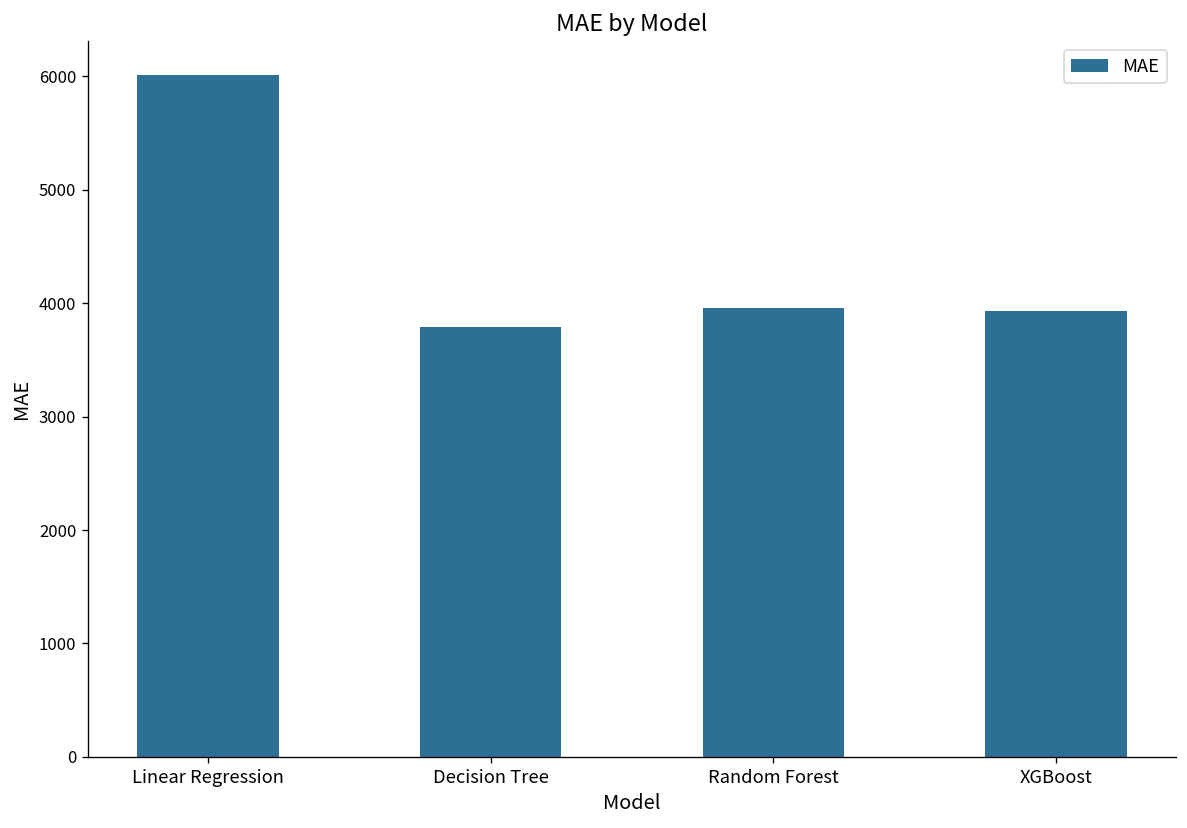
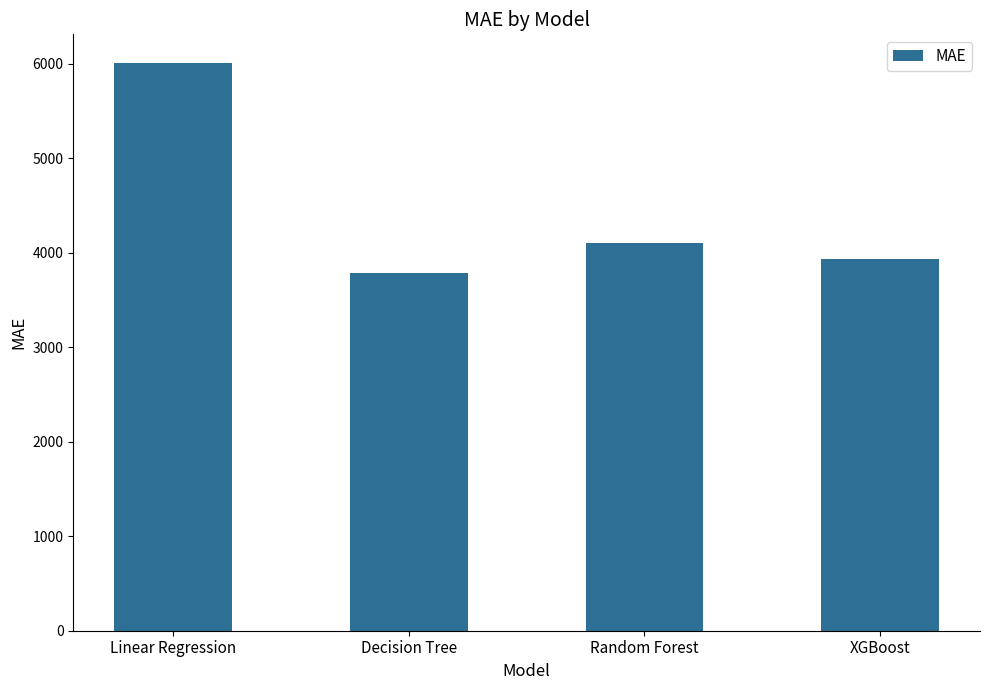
Random Forest: 4000 -> 4100
